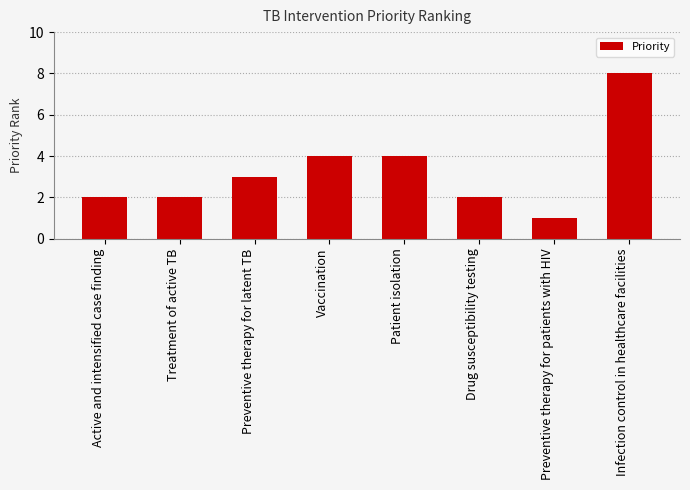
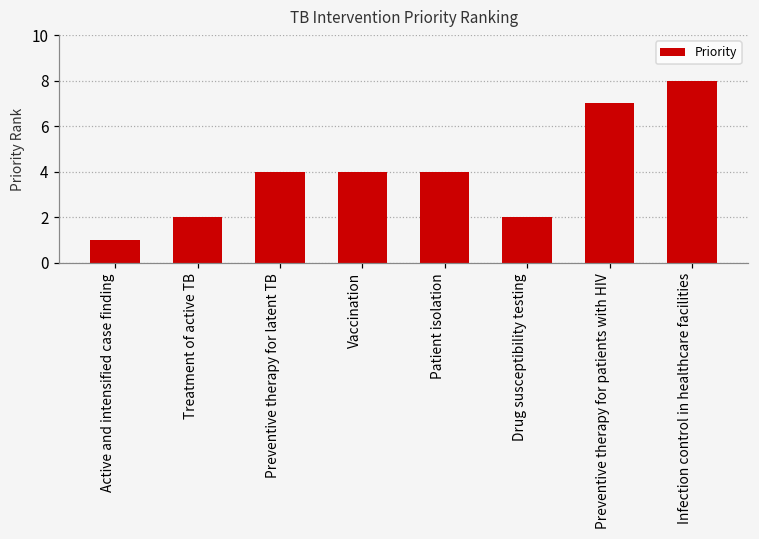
Active and intensified case finding: 2 -> 1
Preventive therapy for latent TB: 3 -> 4
Preventive therapy for patients with HIV: 1 -> 7
